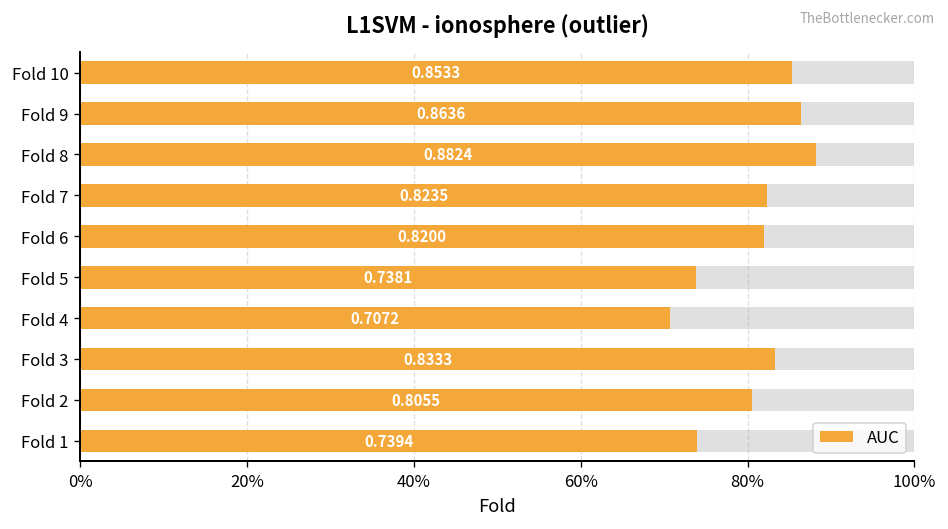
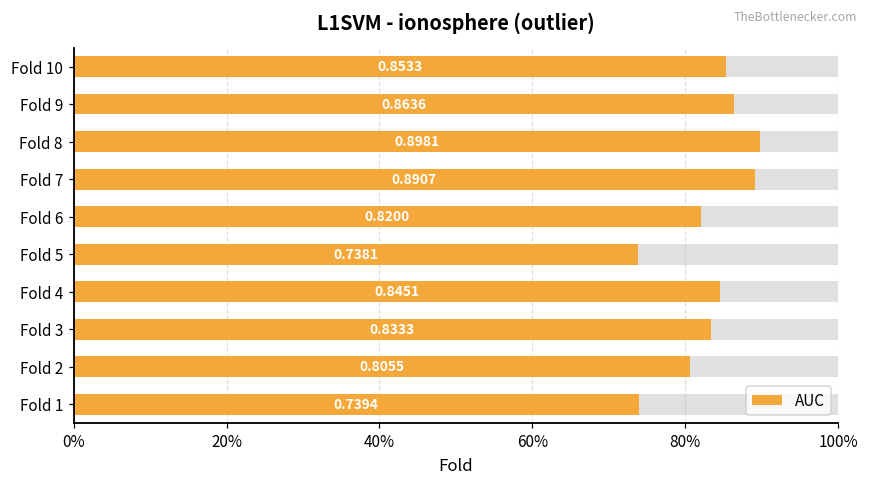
AUC, Fold 8: 0.8824 -> 0.8981
AUC, Fold 7: 0.8235 -> 0.8907
AUC, Fold 4: 0.7072 -> 0.8451
